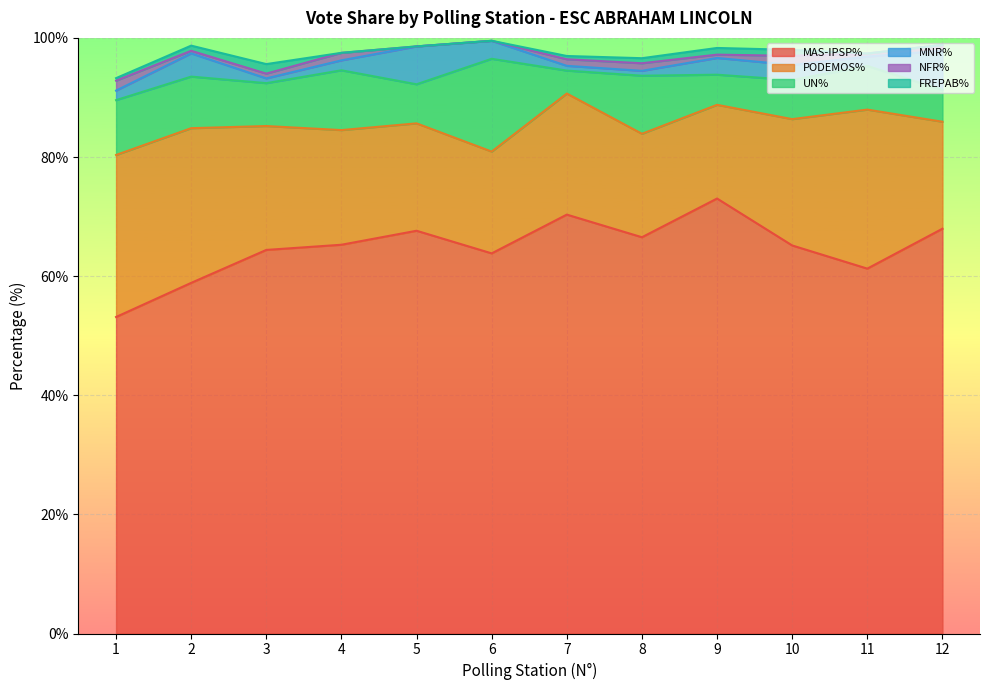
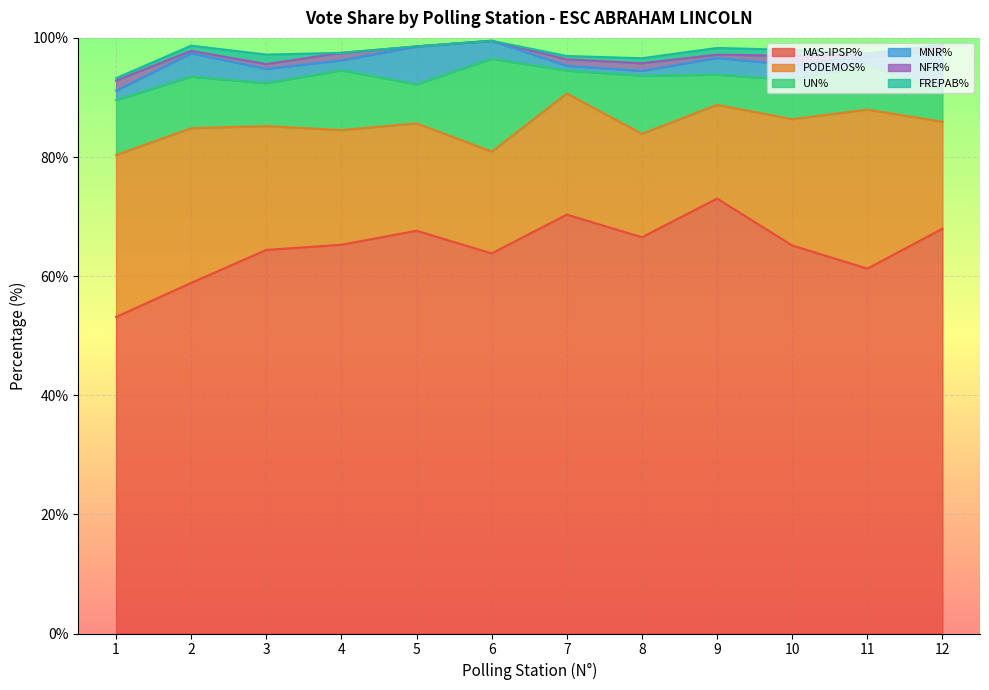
MNR%, 3: 1% -> 2%
